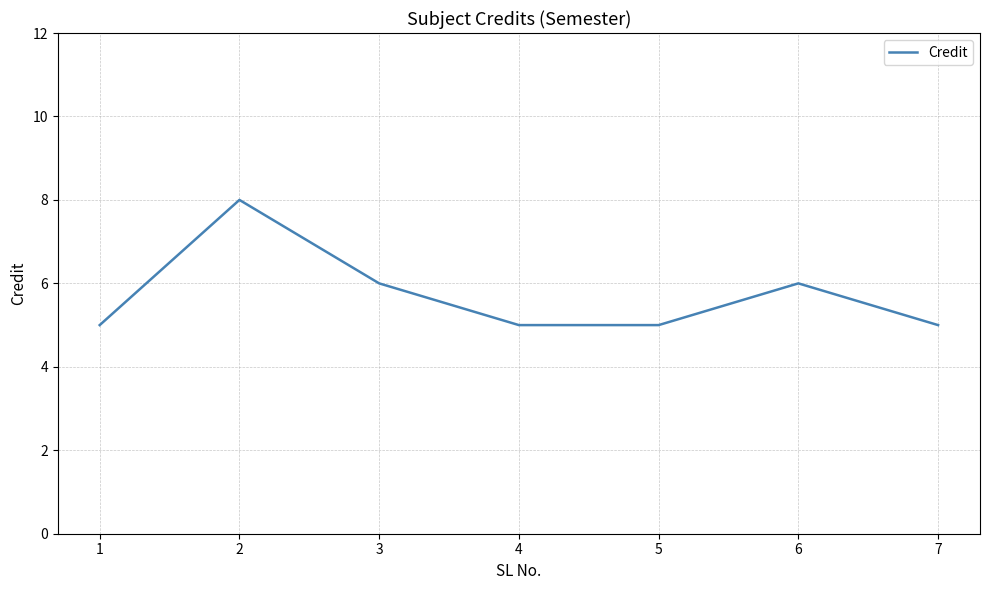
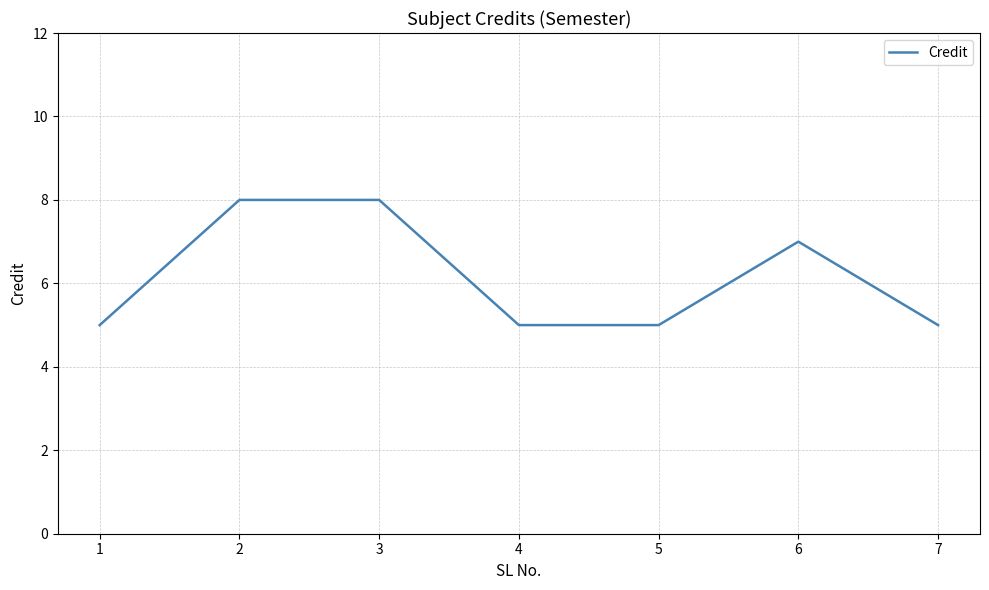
3: 6 -> 8
6: 6 -> 7
